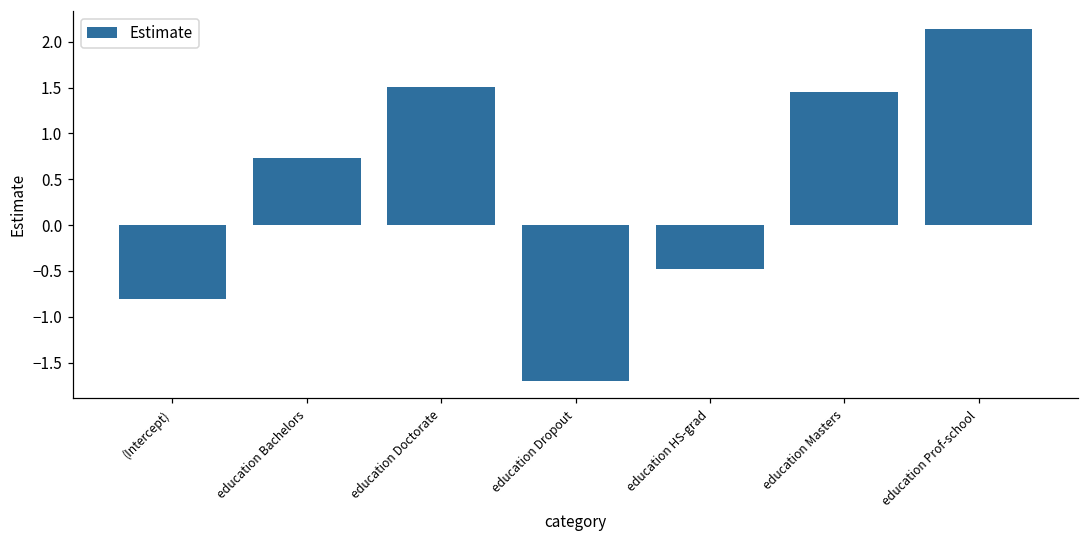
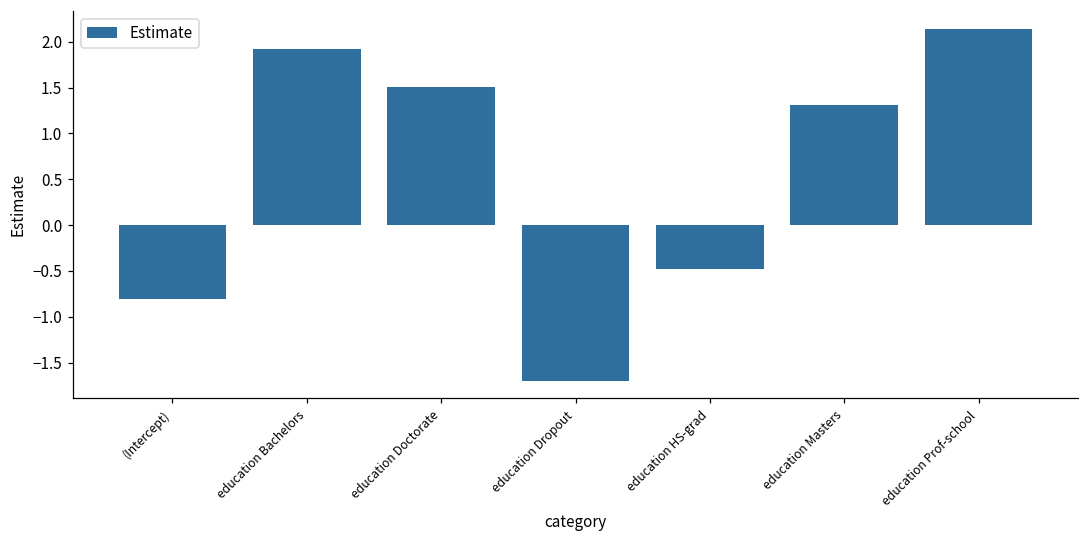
education Bachelors: 0.7 -> 1.9
education Masters: 1.5 -> 1.3
